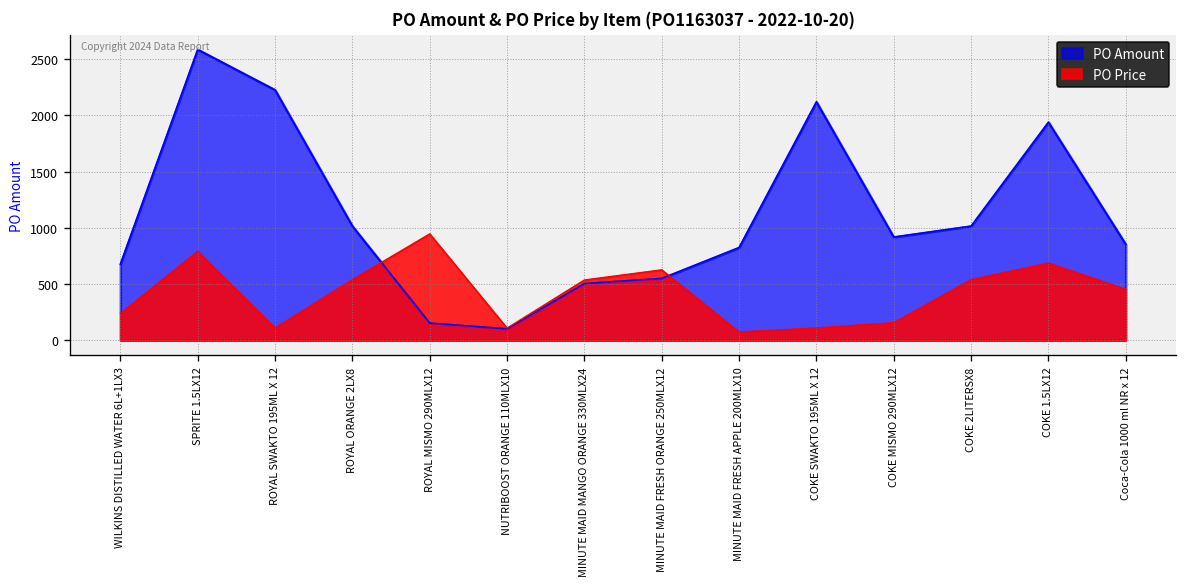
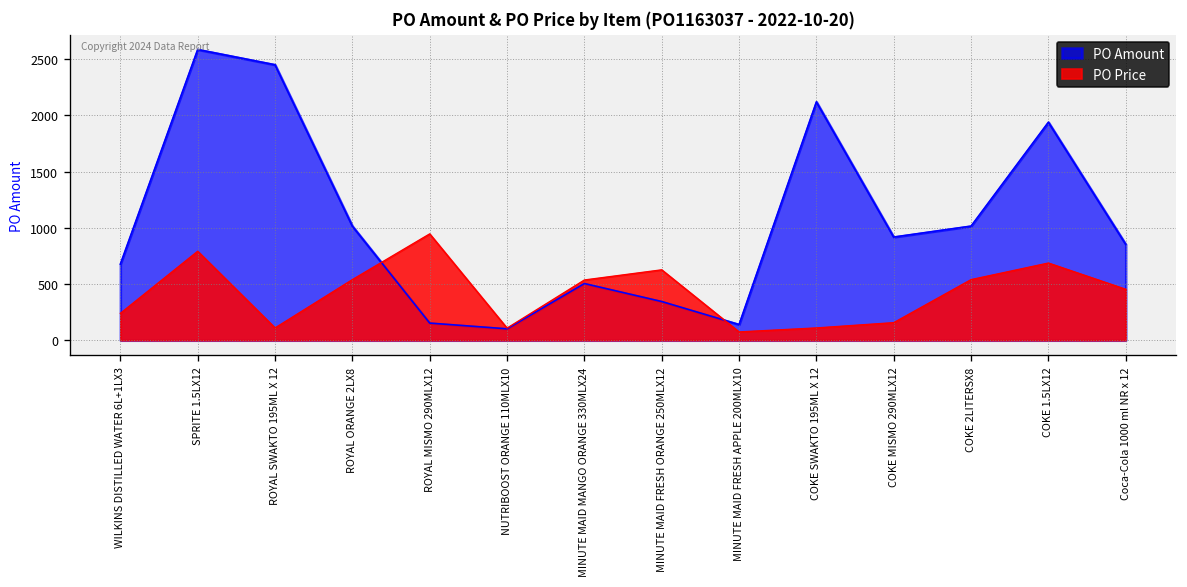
PO Amount, ROYAL SWAKTO 195ML X 12: 2200 -> 2400
PO Amount, MINUTE MAID FRESH ORANGE 250MLX12: 600 -> 300
PO Amount, MINUTE MAID FRESH APPLE 200MLX10: 800 -> 100
